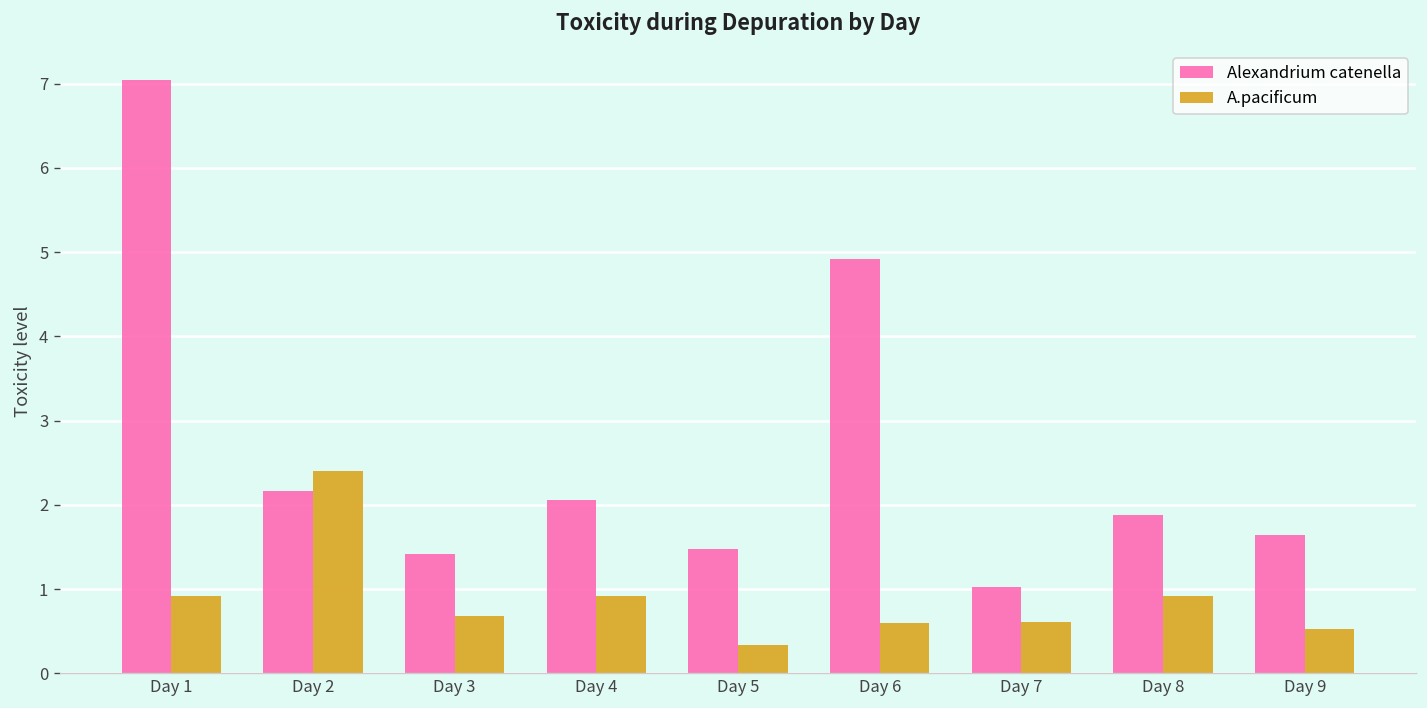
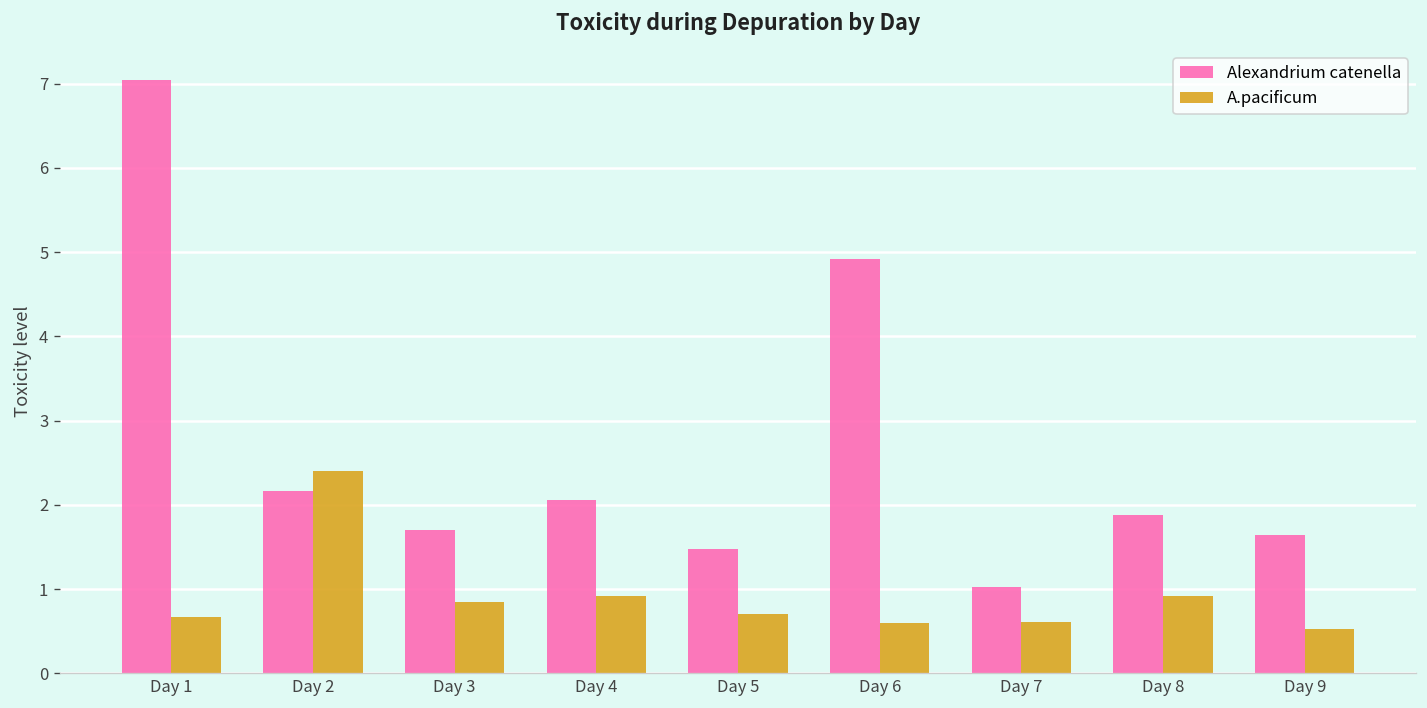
A.pacificum, Day 1: 0.9 -> 0.7
Alexandrium catenella, Day 3: 1.4 -> 1.7
A.pacificum, Day 3: 0.7 -> 0.9
A.pacificum, Day 5: 0.3 -> 0.7
